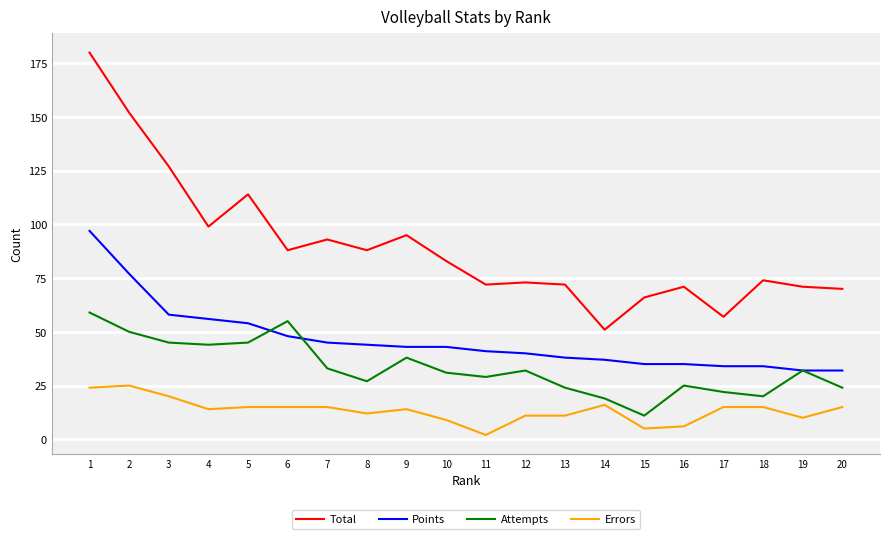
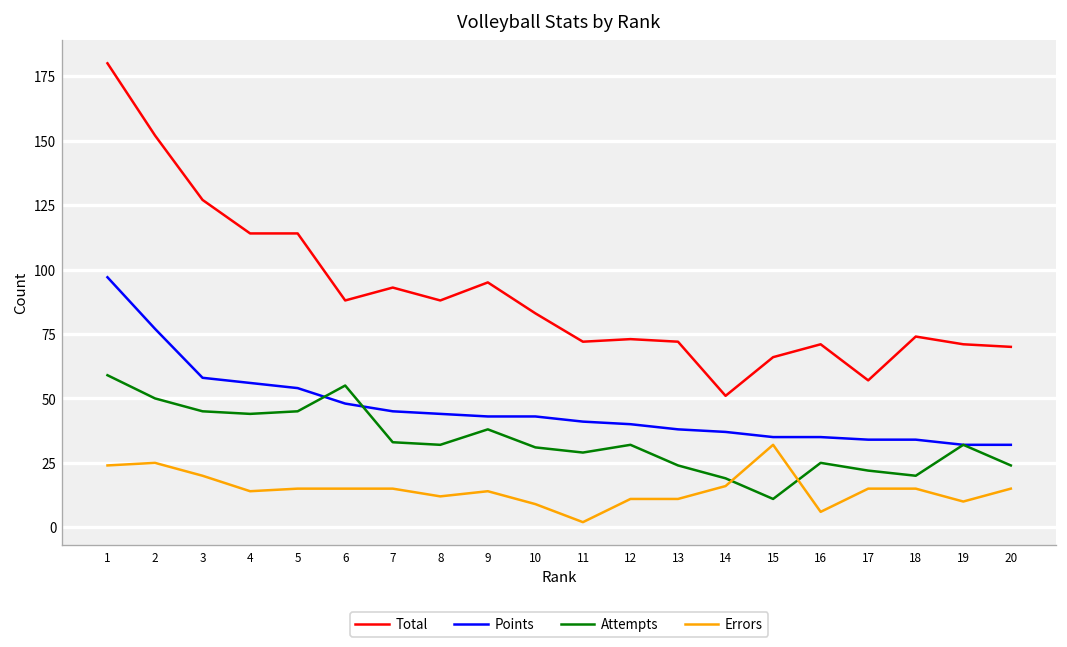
Total, 4: 99 -> 114
Attempts, 8: 27 -> 32
Errors, 15: 5 -> 32
